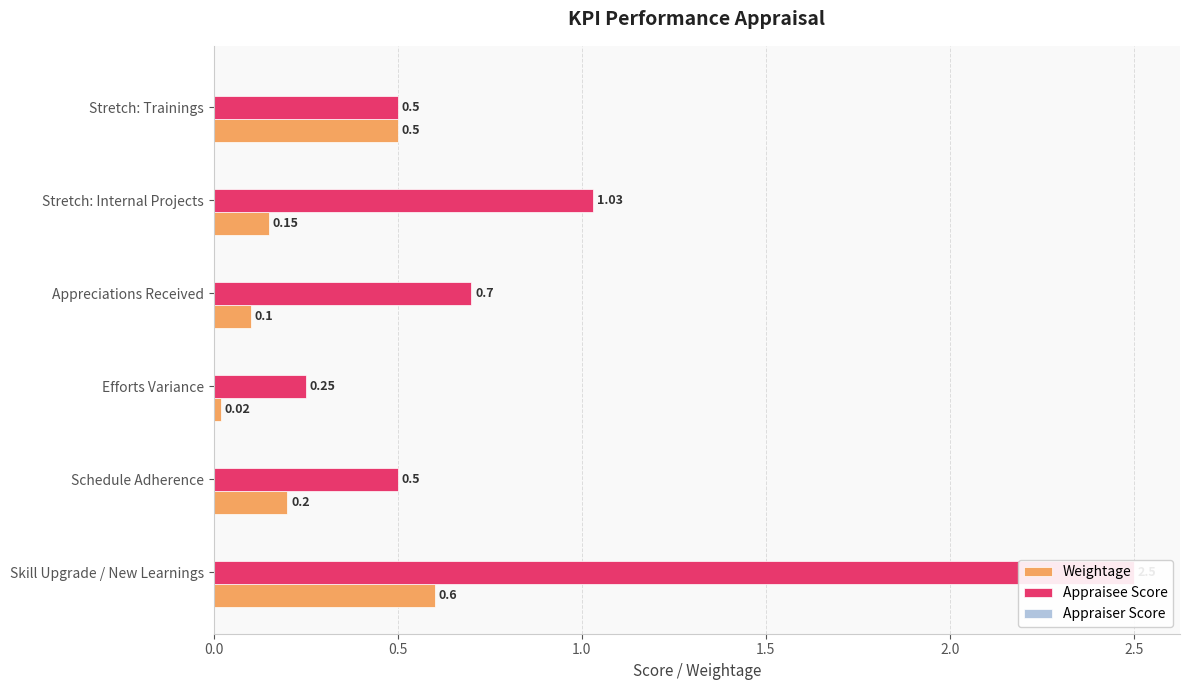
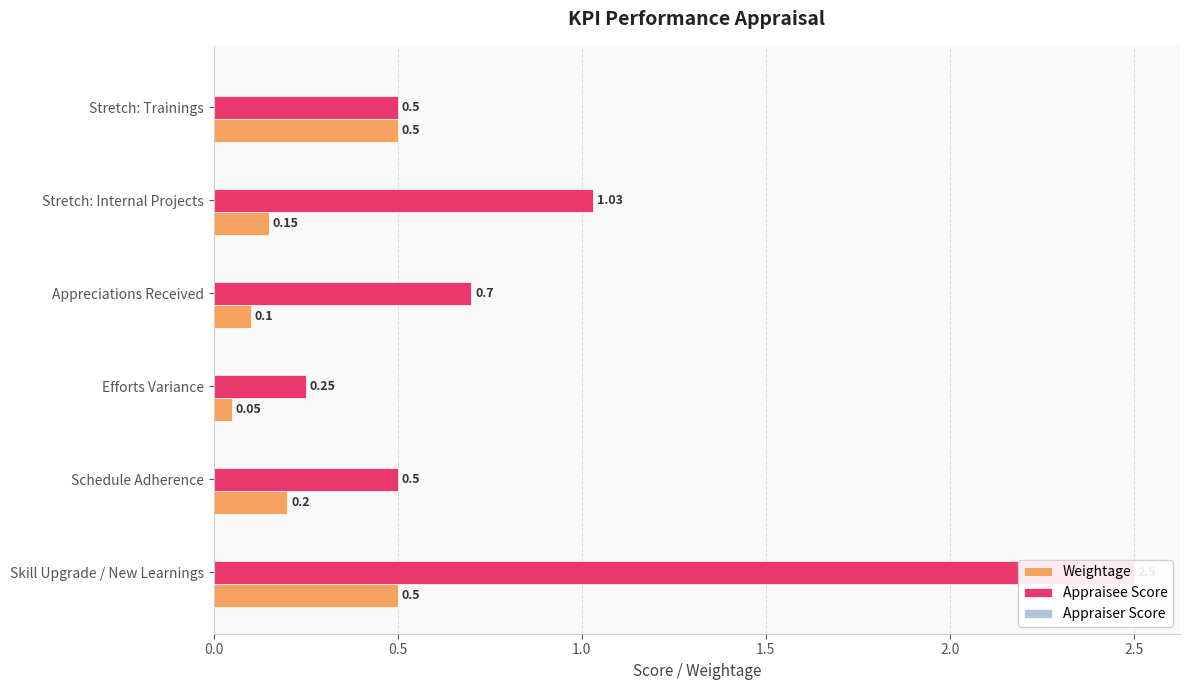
Weightage, Efforts Variance: 0.02 -> 0.05
Weightage, Skill Upgrade / New Learnings: 0.6 -> 0.5
